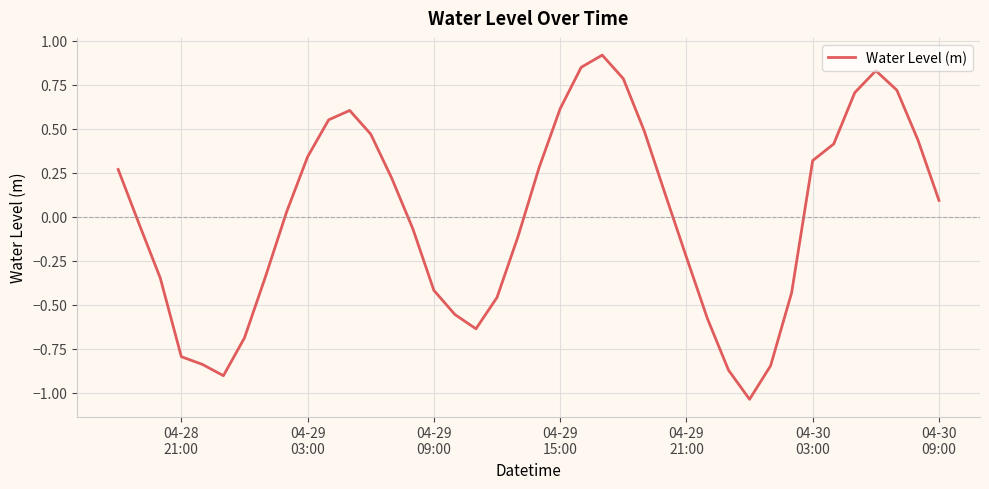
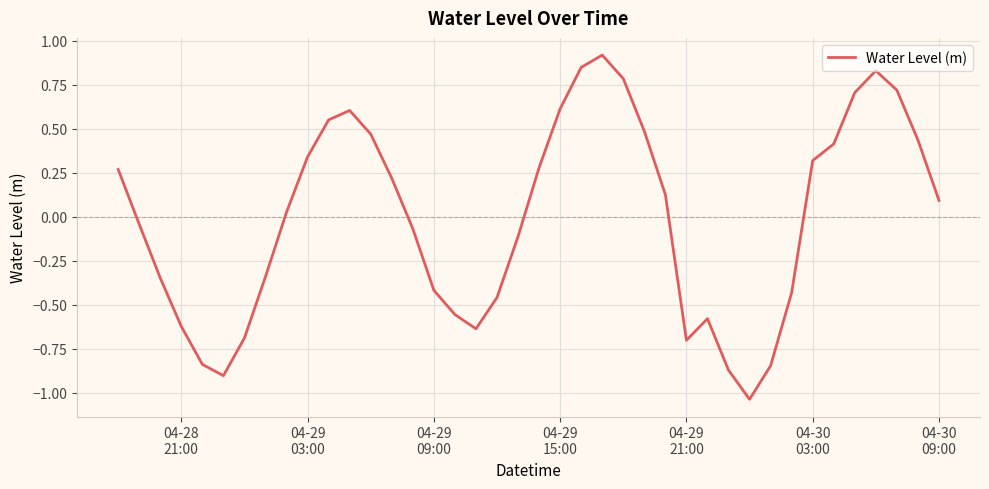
04-28 21:00: -0.80 -> -0.62
04-29 21:00: -0.23 -> -0.70
